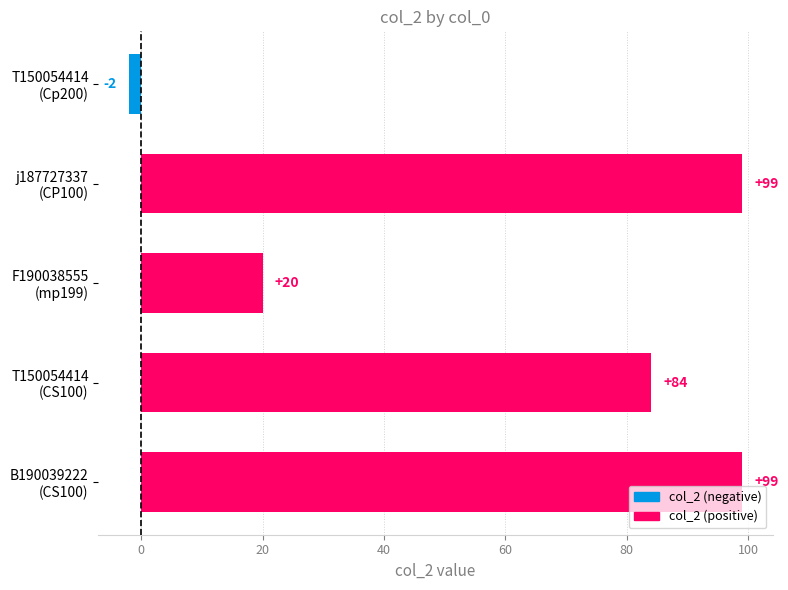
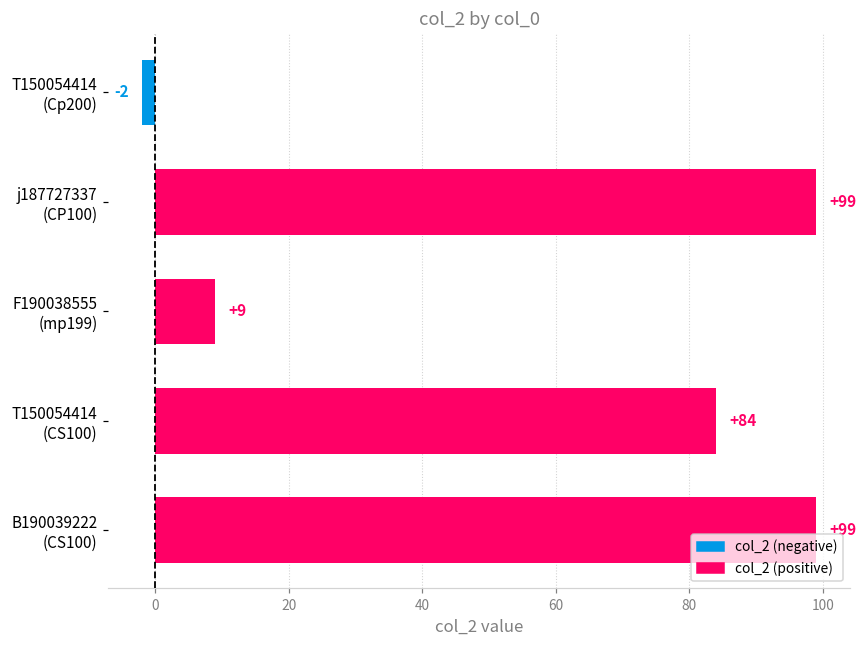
F190038555 (mp199): +20 -> +9
